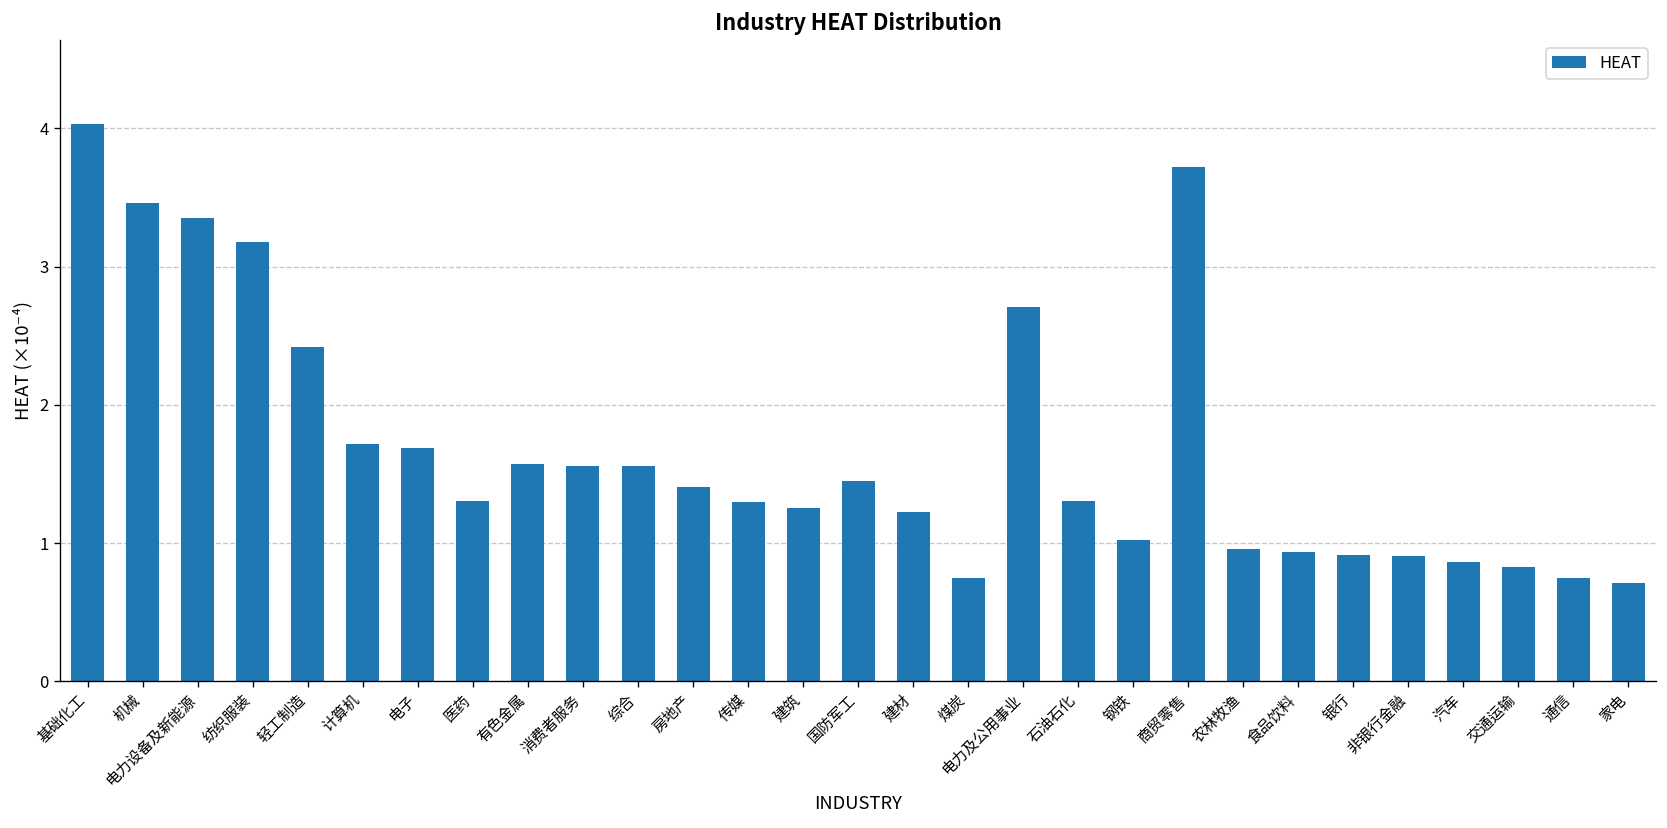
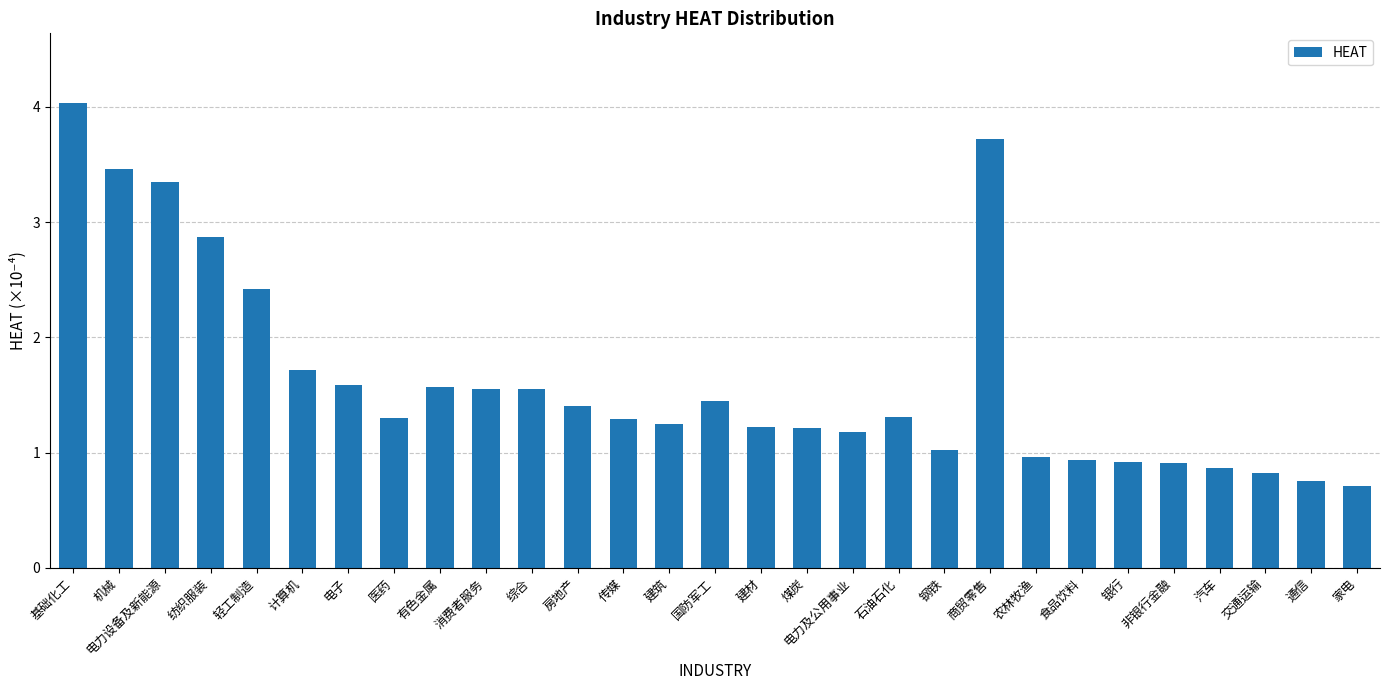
纺织服装: 3.18 -> 2.87
电子: 1.69 -> 1.59
煤炭: 0.75 -> 1.22
电力及公用事业: 2.71 -> 1.18
